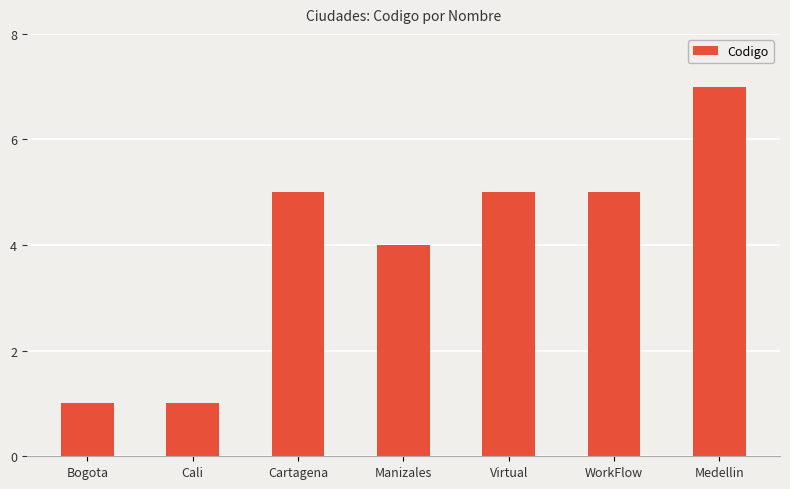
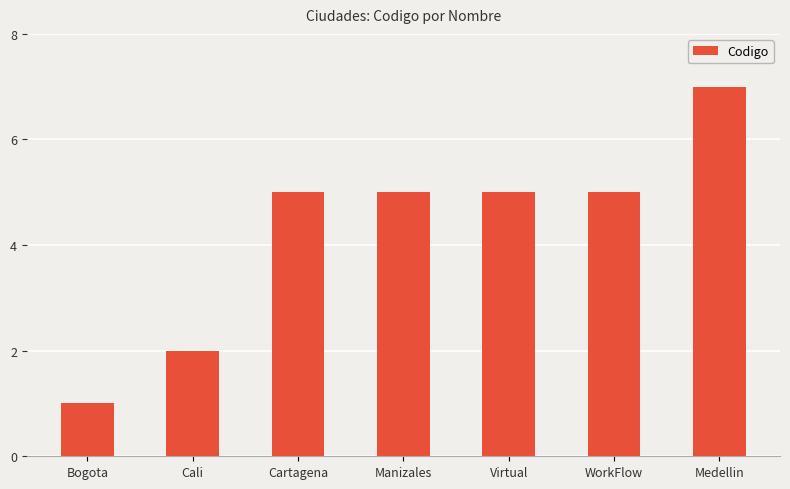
Cali: 1 -> 2
Manizales: 4 -> 5
